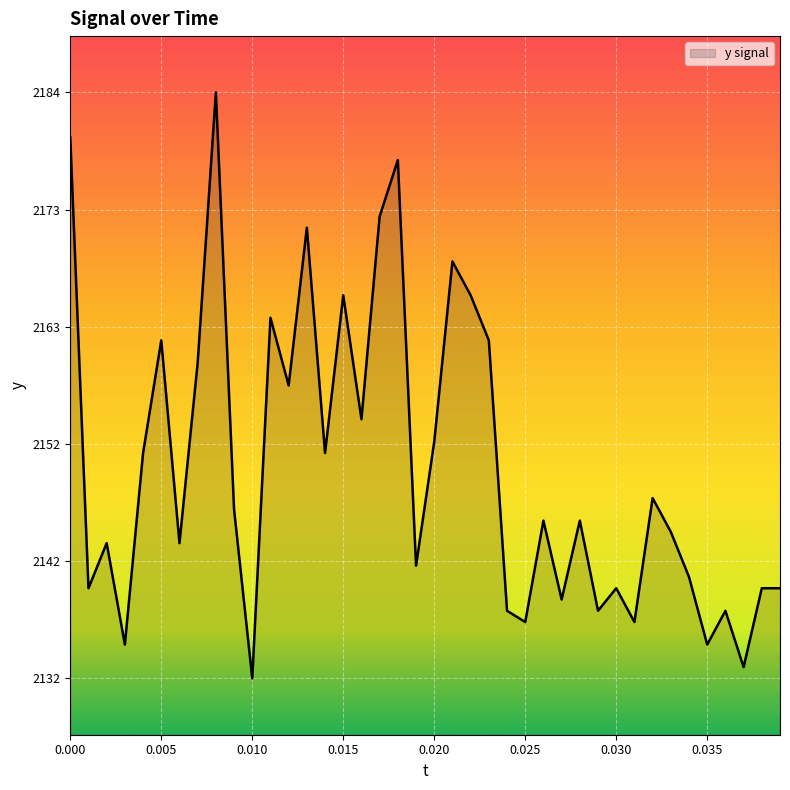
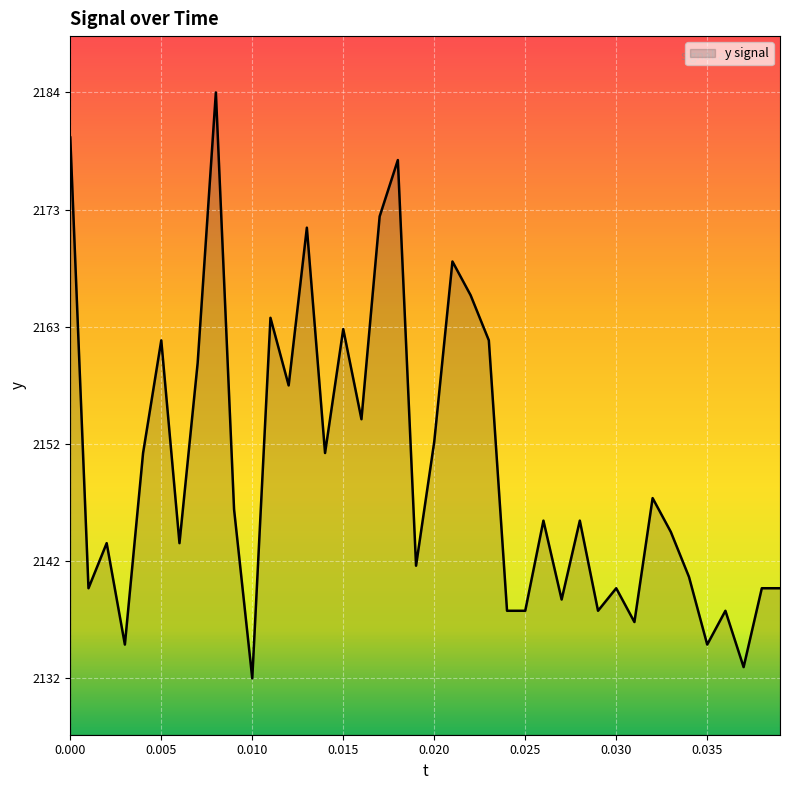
0.015: 2166 -> 2163
0.025: 2137 -> 2138
